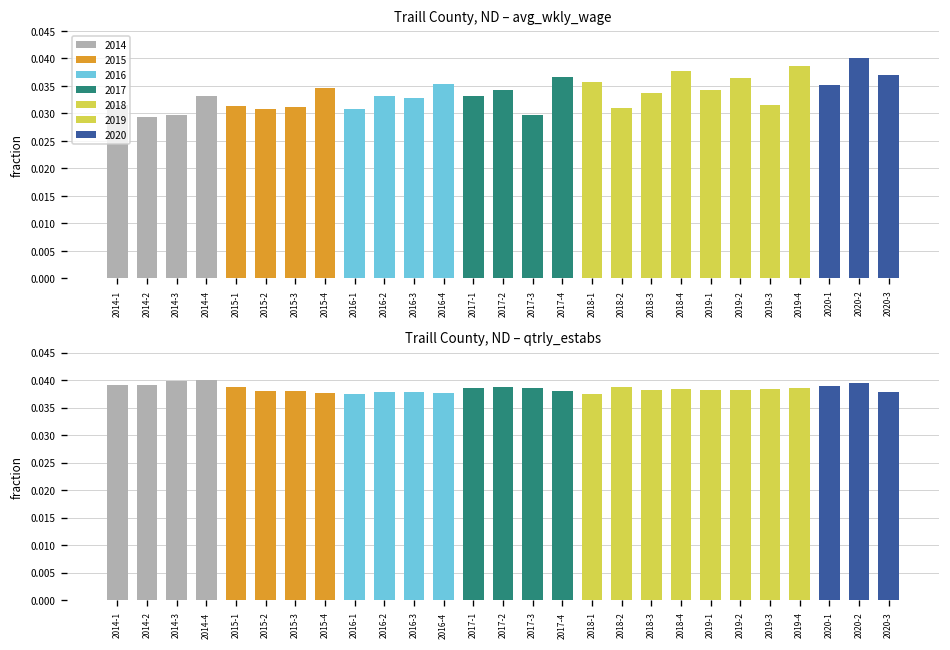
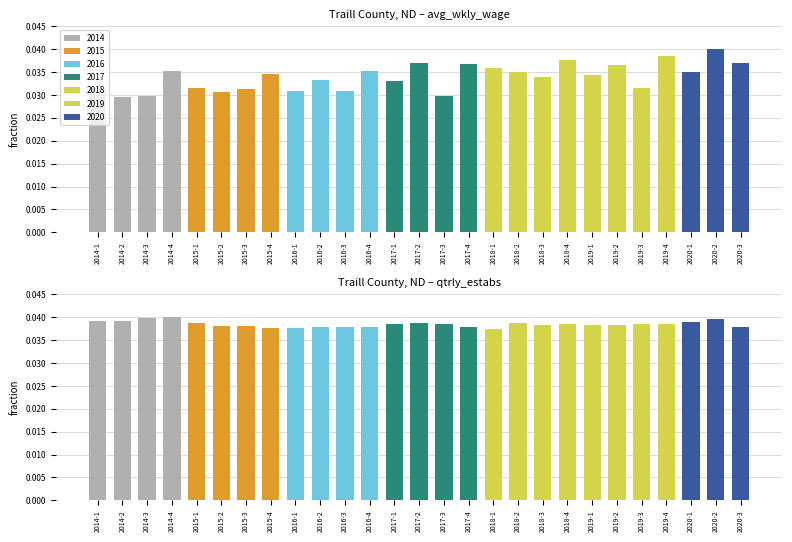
Traill County, ND – avg_wkly_wage, 2014-4: 0.033 -> 0.035
Traill County, ND – avg_wkly_wage, 2016-3: 0.033 -> 0.031
Traill County, ND – avg_wkly_wage, 2017-2: 0.034 -> 0.037
Traill County, ND – avg_wkly_wage, 2018-2: 0.031 -> 0.035
